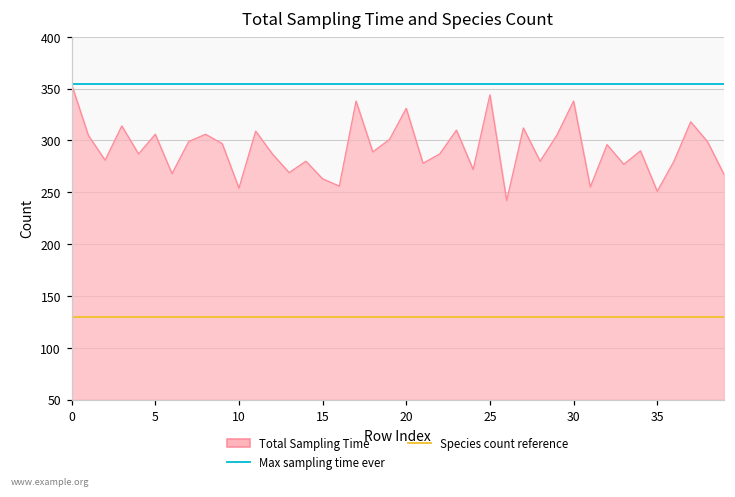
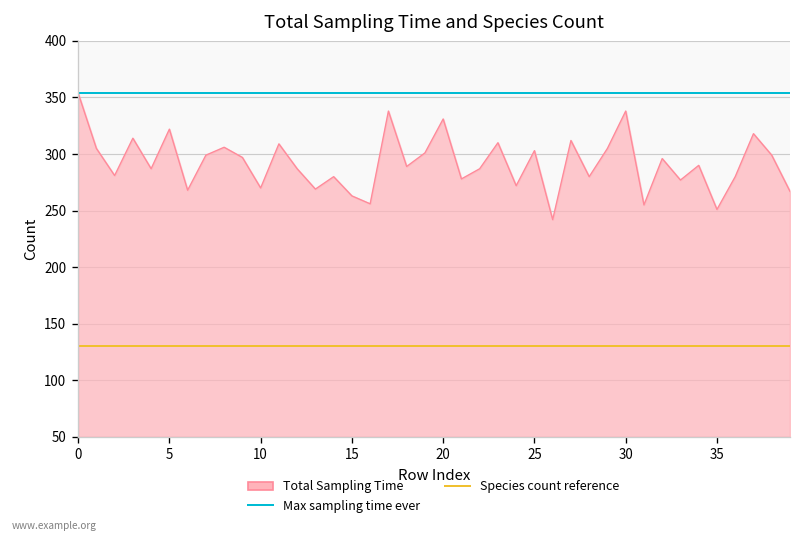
5: 310 -> 320
10: 250 -> 270
25: 340 -> 300
